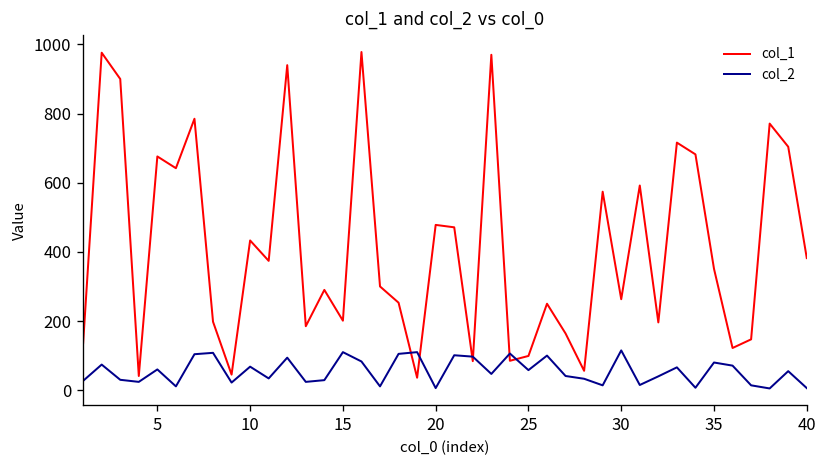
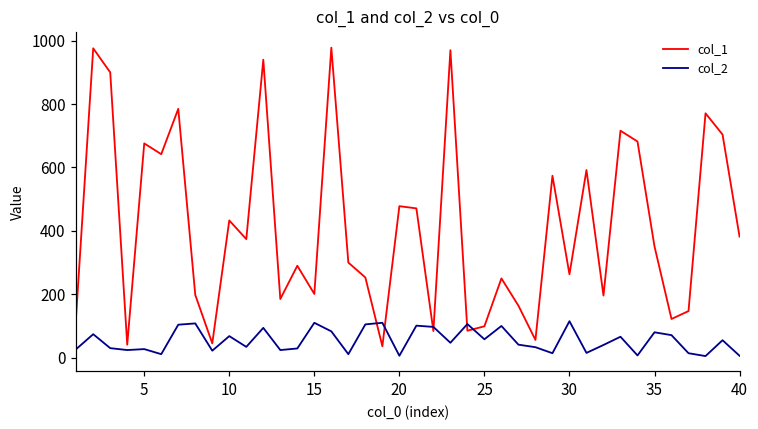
col_2, 5: 60 -> 30
